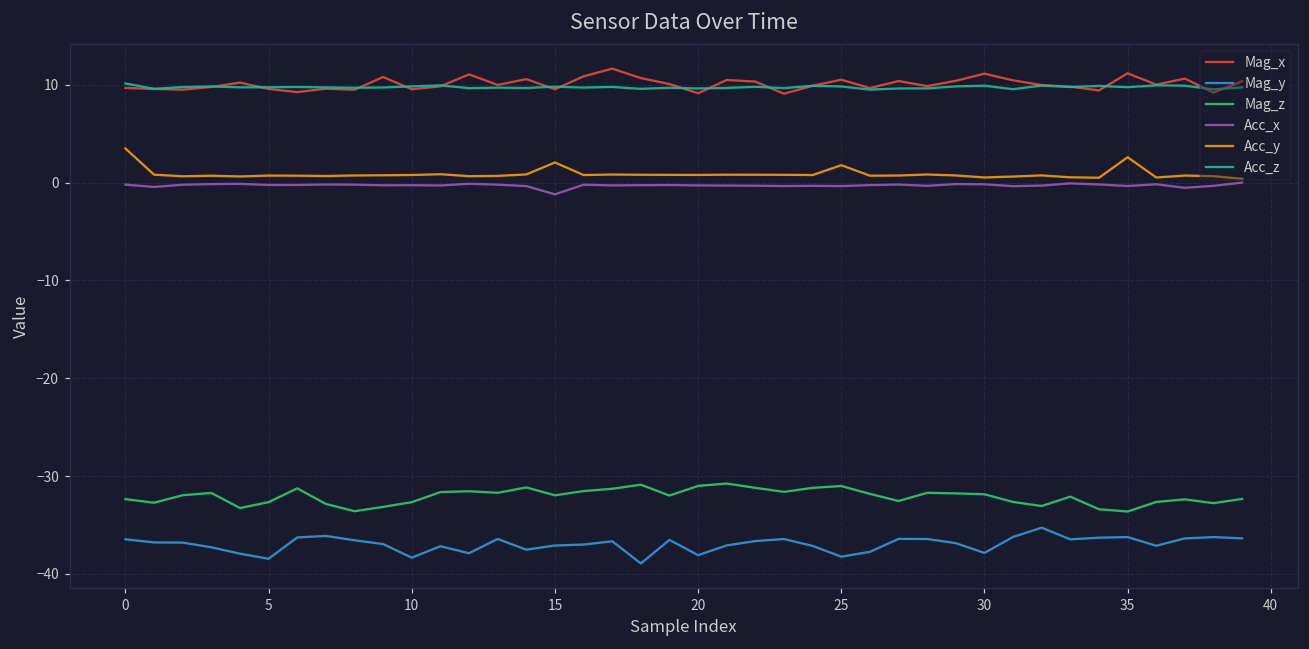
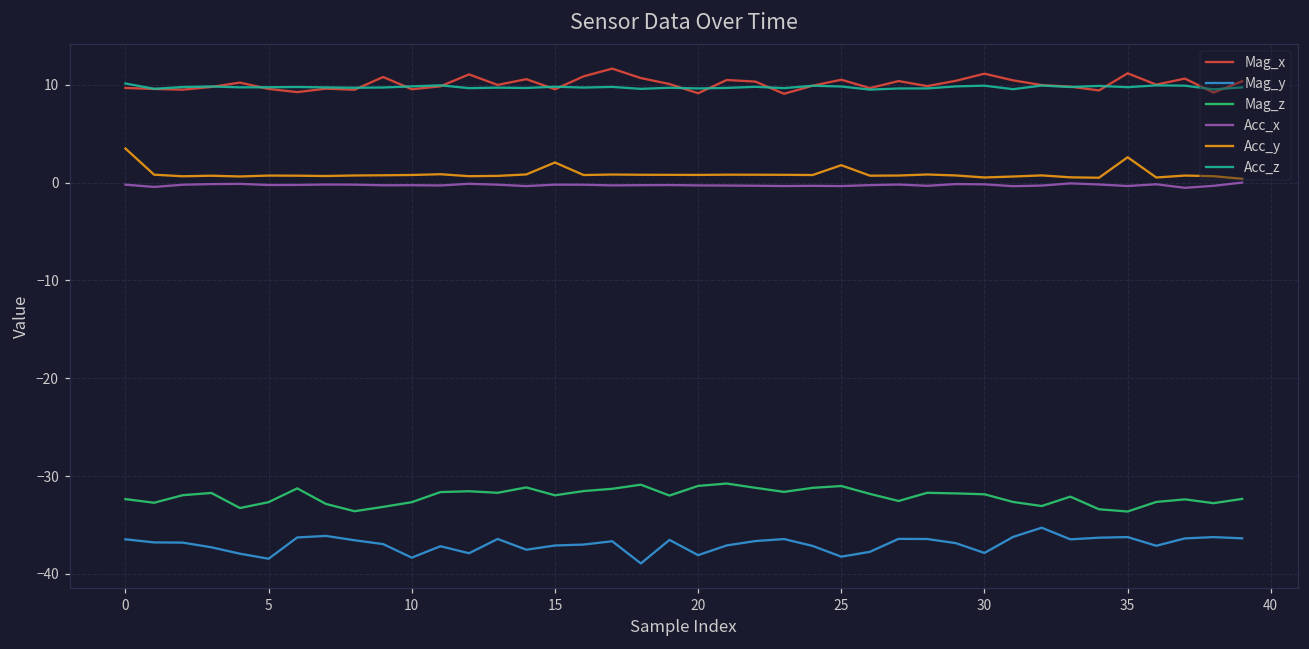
Acc_x, 15: -1 -> 0
